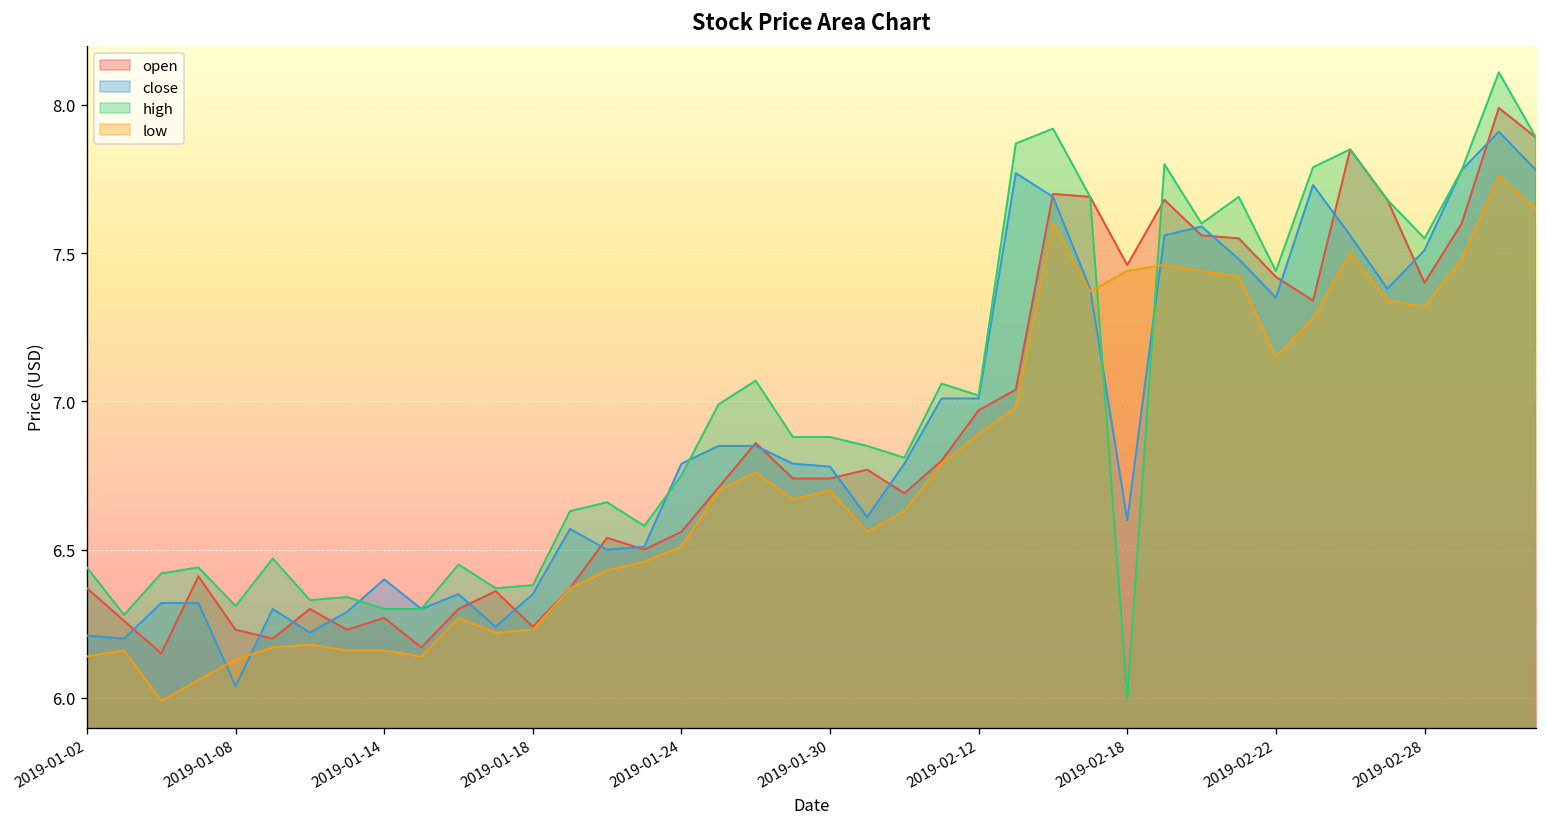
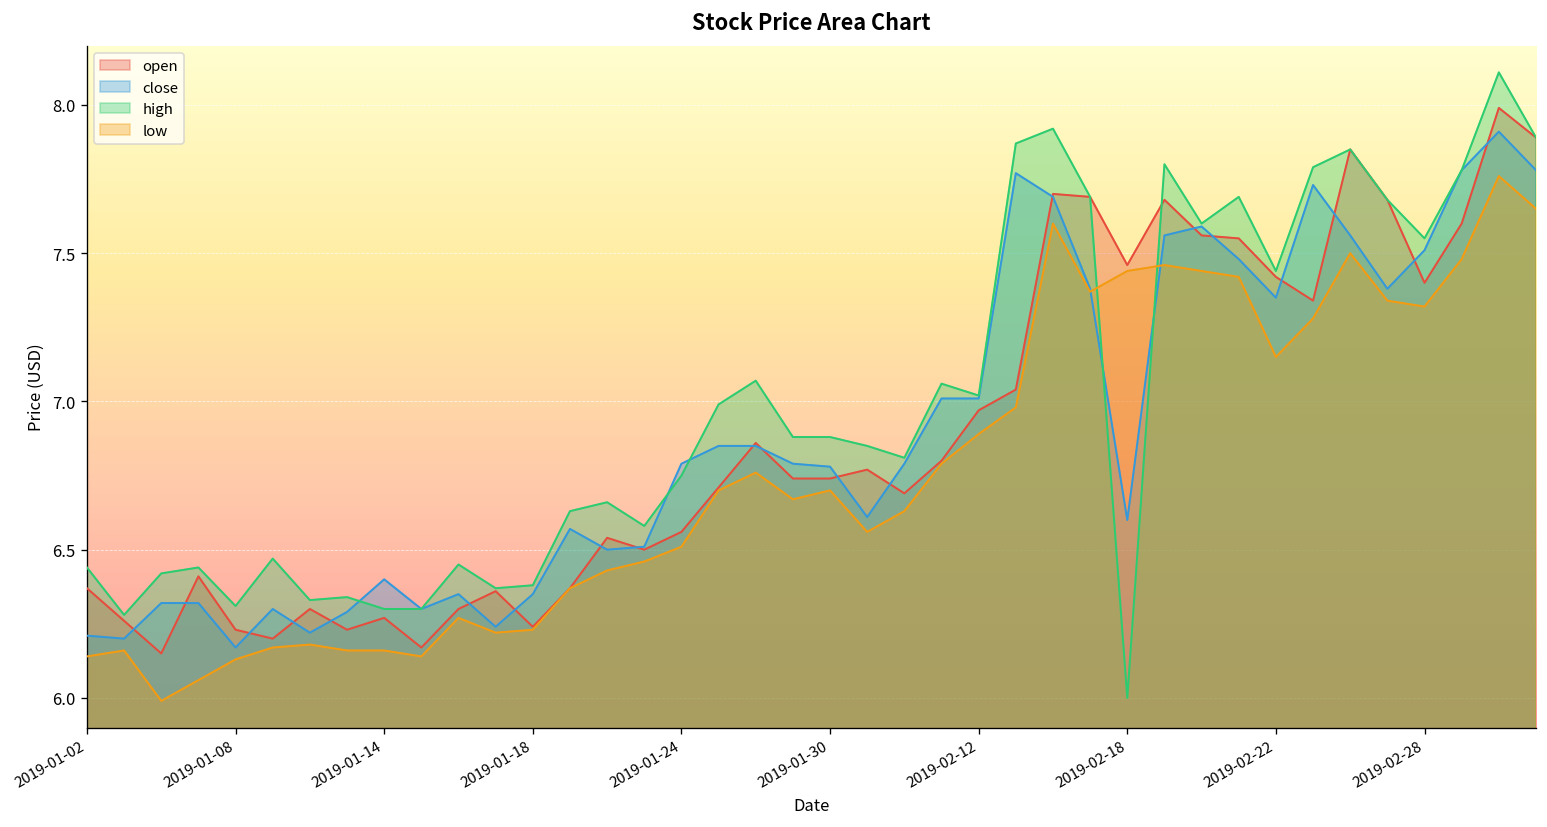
close, 2019-01-08: 6.04 -> 6.17
